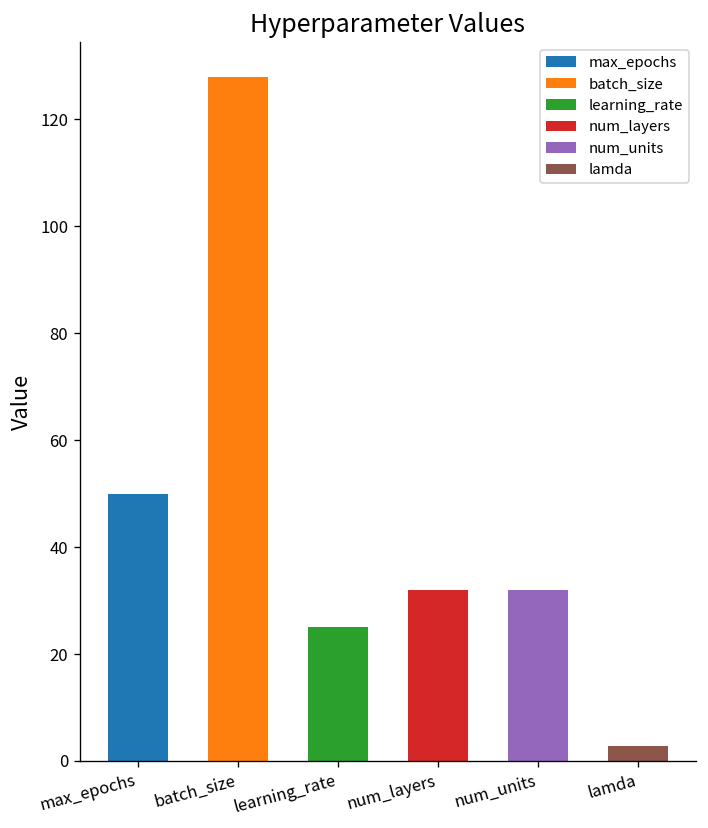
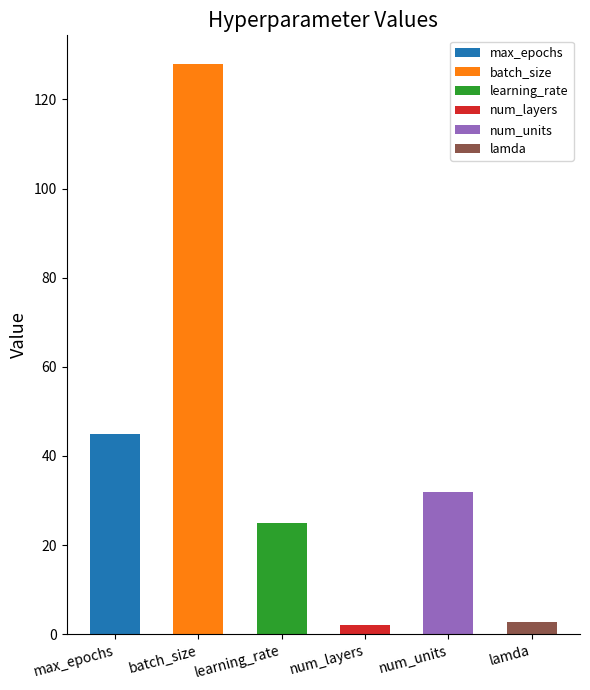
max_epochs: 50 -> 45
num_layers: 32 -> 2
